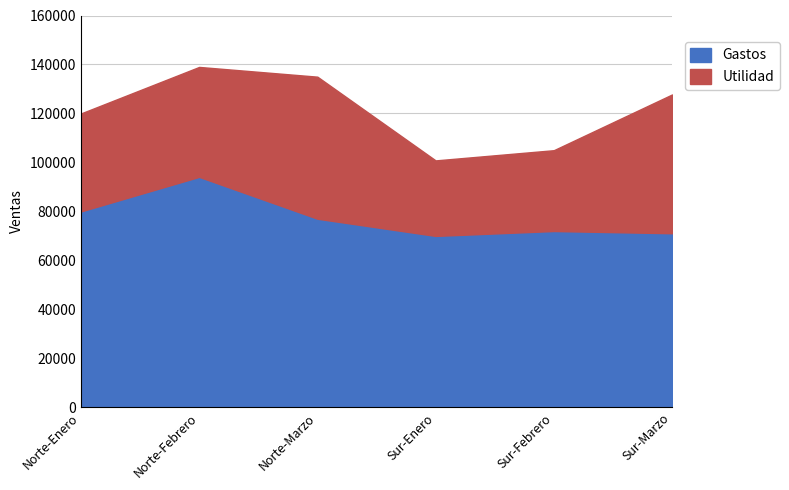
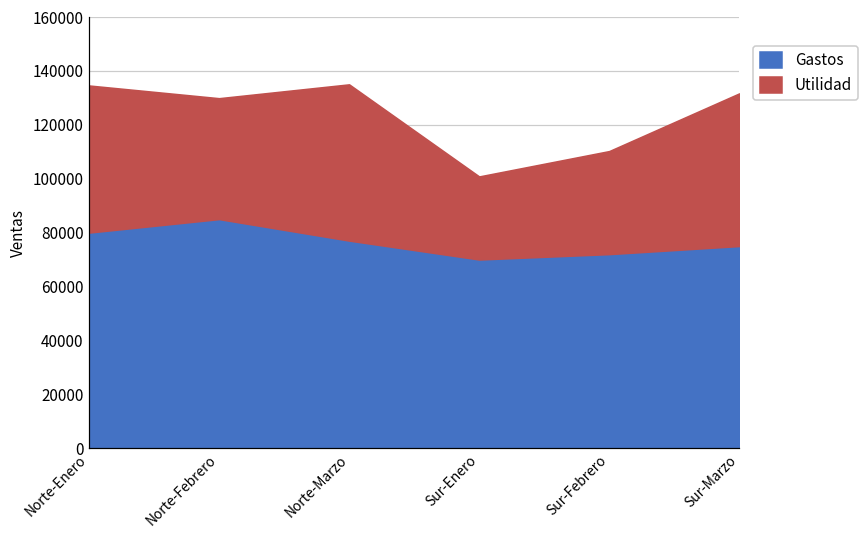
Utilidad, Norte-Enero: 40000 -> 55000
Gastos, Norte-Febrero: 94000 -> 85000
Utilidad, Sur-Febrero: 33000 -> 38000
Gastos, Sur-Marzo: 71000 -> 75000
